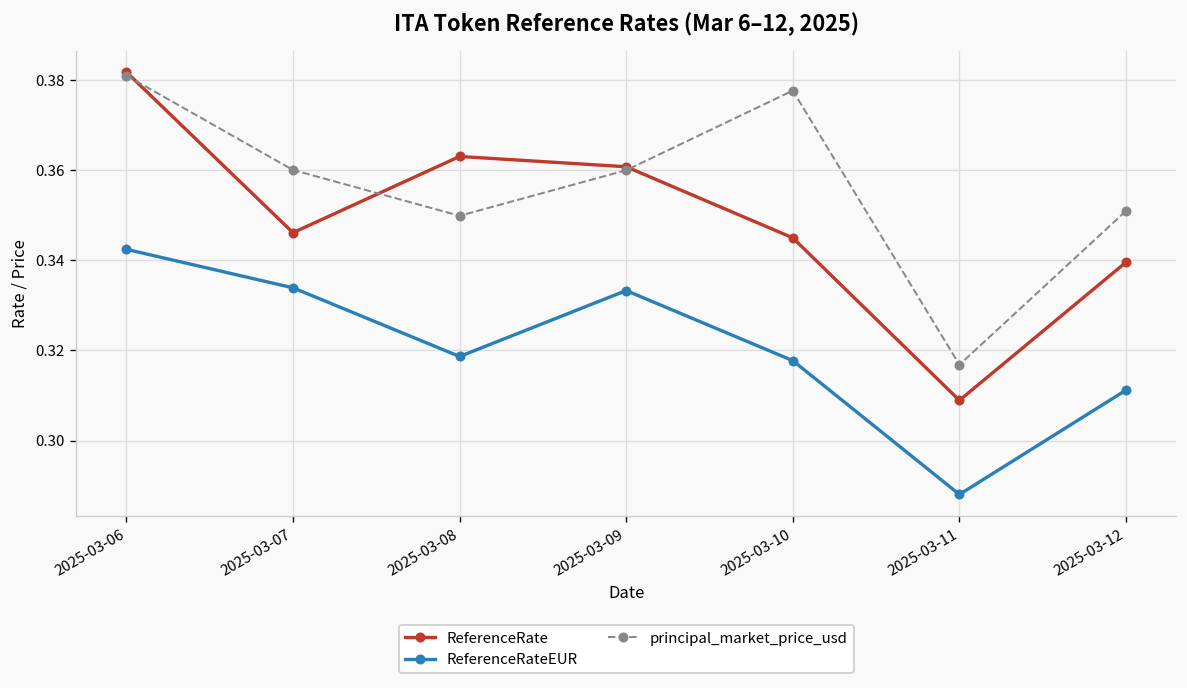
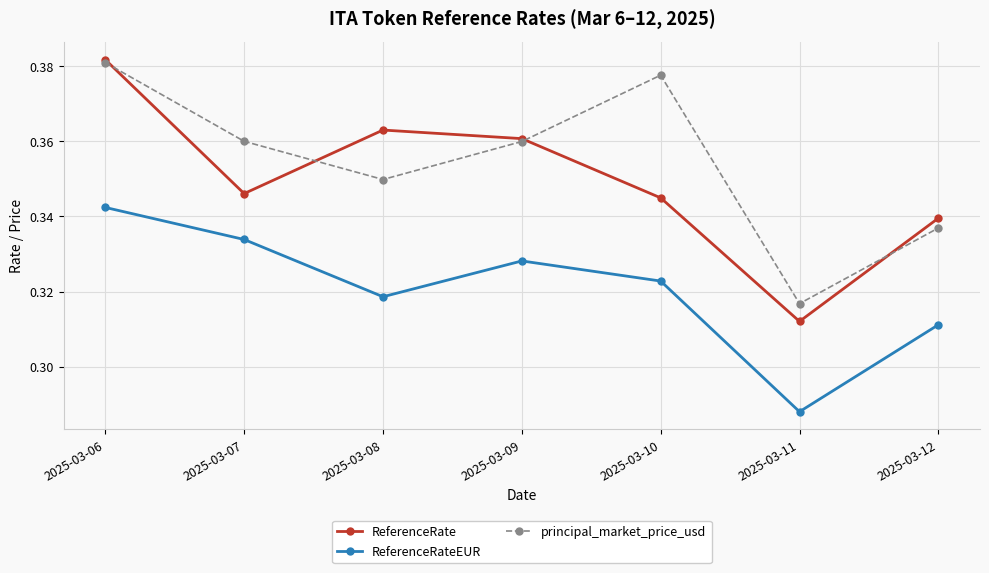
ReferenceRateEUR, 2025-03-09: 0.333 -> 0.328
ReferenceRateEUR, 2025-03-10: 0.318 -> 0.323
ReferenceRate, 2025-03-11: 0.309 -> 0.312
principal_market_price_usd, 2025-03-12: 0.351 -> 0.337
